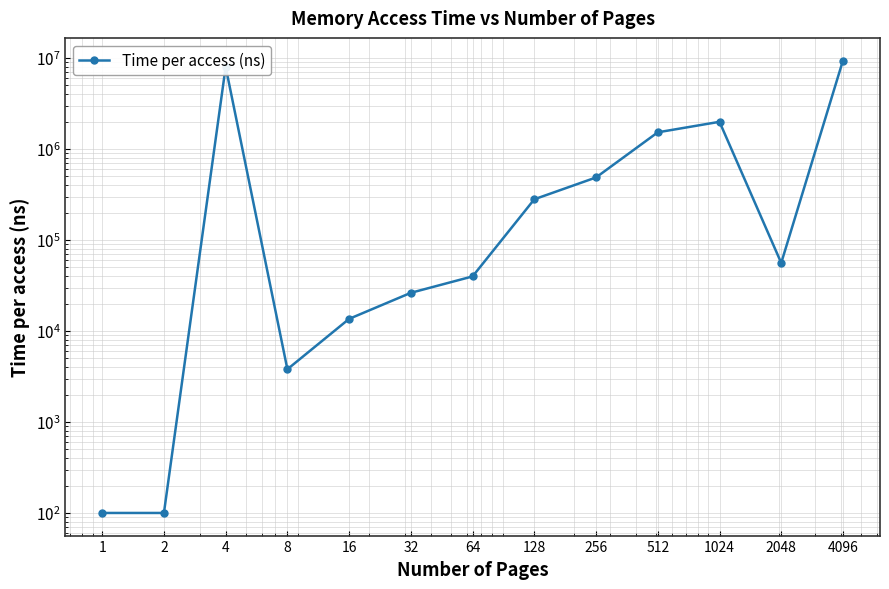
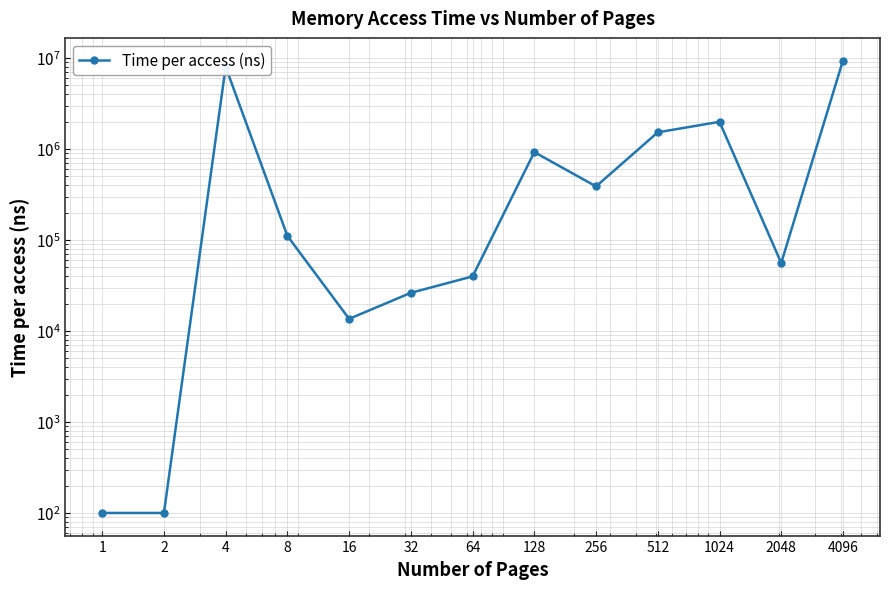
8: 3800 -> 110000
128: 280000 -> 900000
256: 500000 -> 390000
